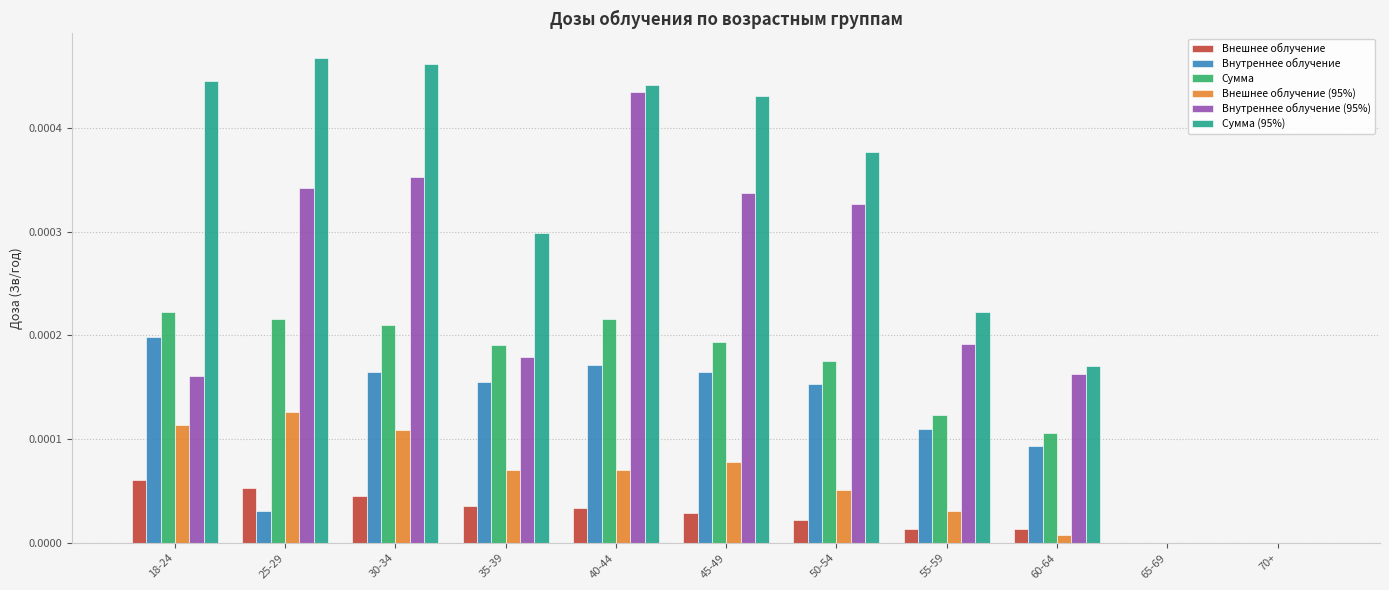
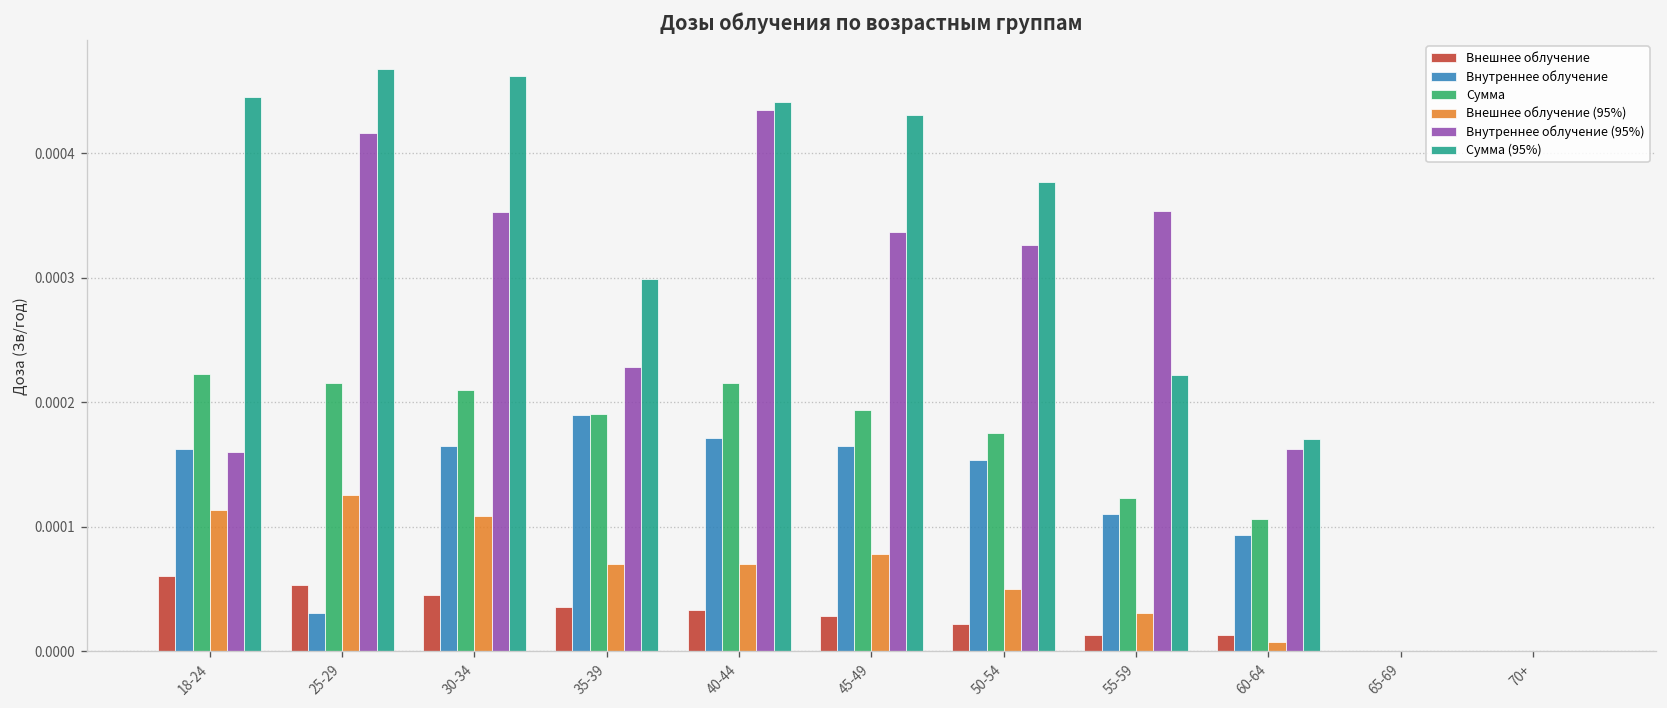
Внутреннее облучение, 18-24: 0.000198 -> 0.000162
Внутреннее облучение (95%), 25-29: 0.000342 -> 0.000416
Внутреннее облучение, 35-39: 0.000155 -> 0.000190
Внутреннее облучение (95%), 35-39: 0.000179 -> 0.000228
Внутреннее облучение (95%), 55-59: 0.000192 -> 0.000354
